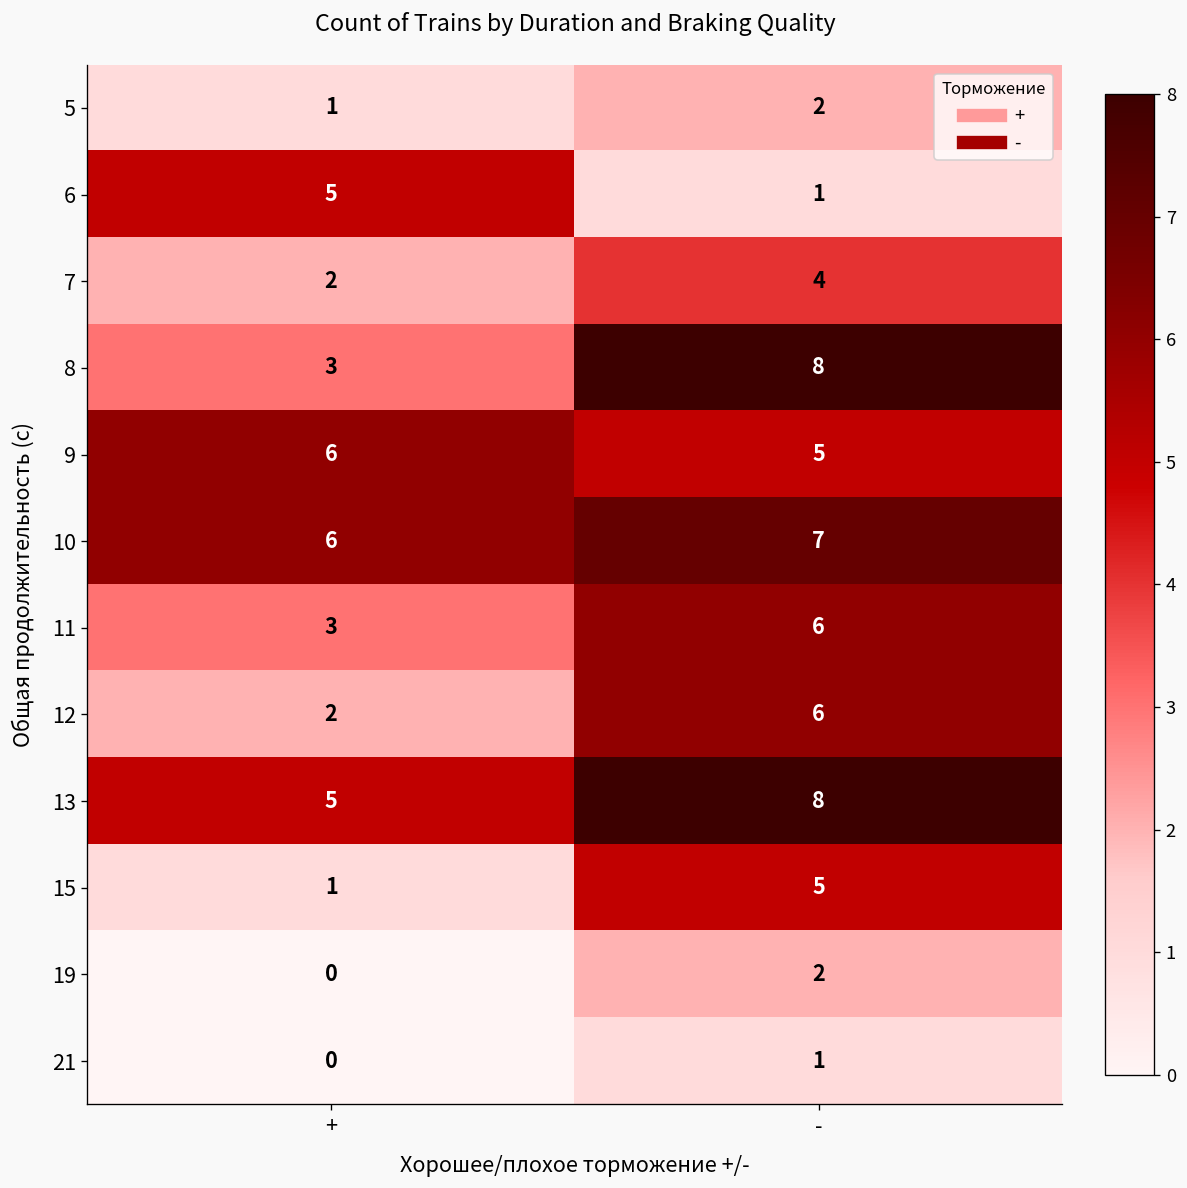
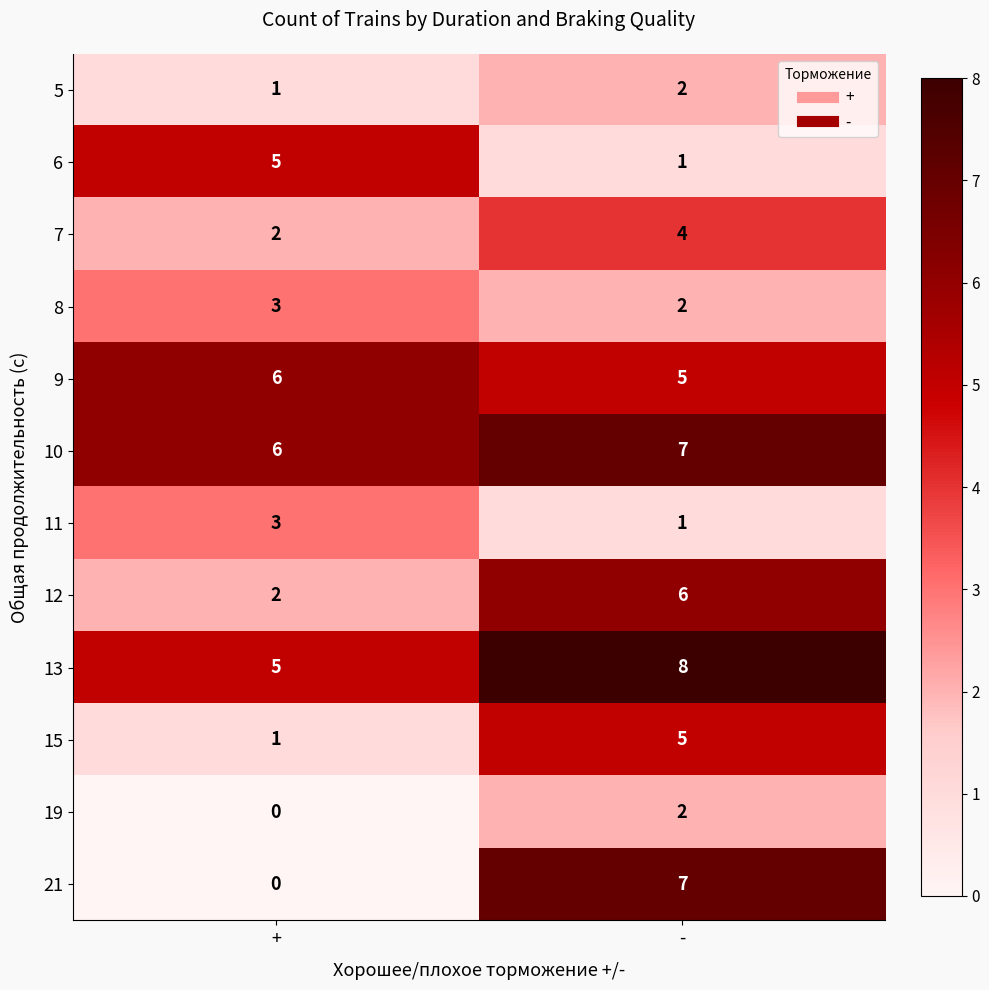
8, -: 8 -> 2
11, -: 6 -> 1
21, -: 1 -> 7
